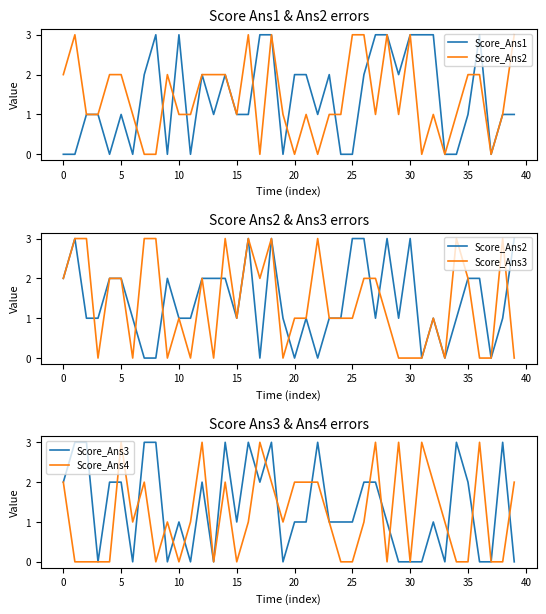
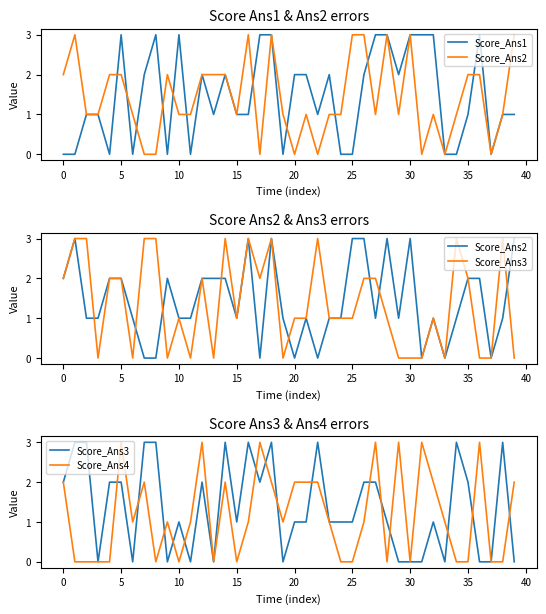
Score Ans1 & Ans2 errors, Score_Ans1, 5: 1 -> 3
